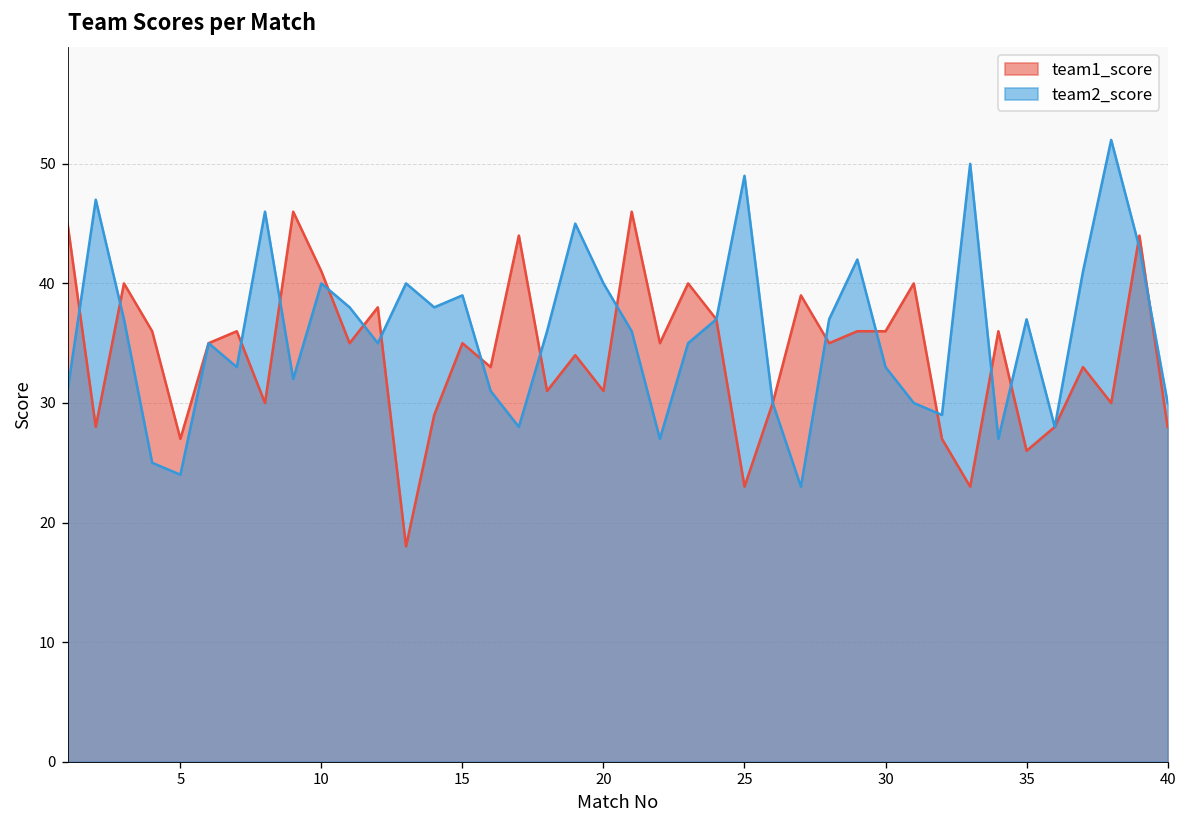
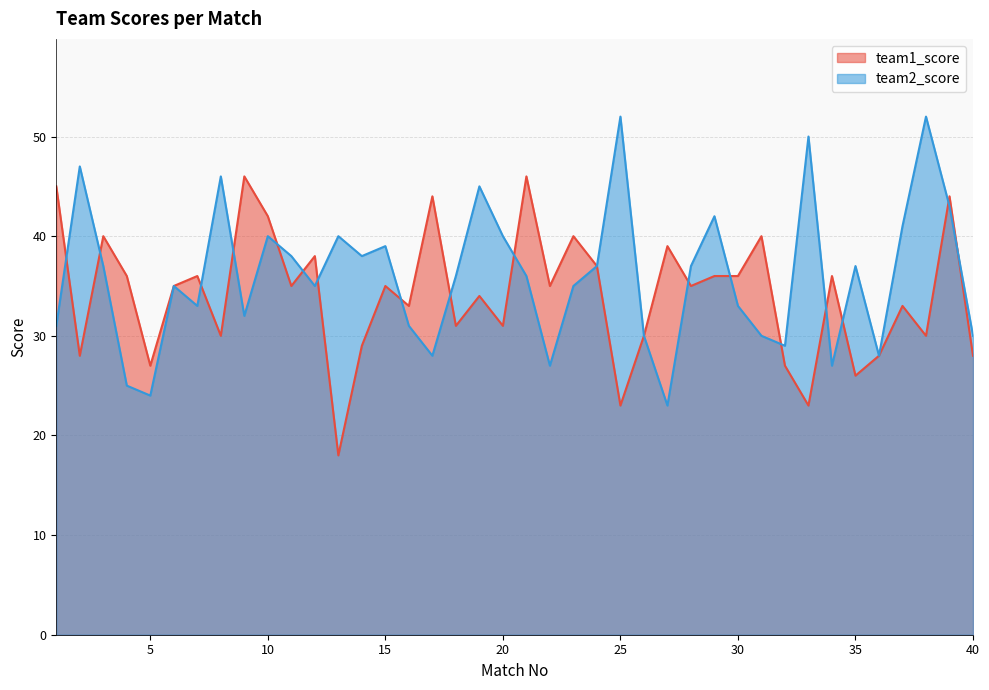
team1_score, 10: 41 -> 42
team2_score, 25: 49 -> 52
